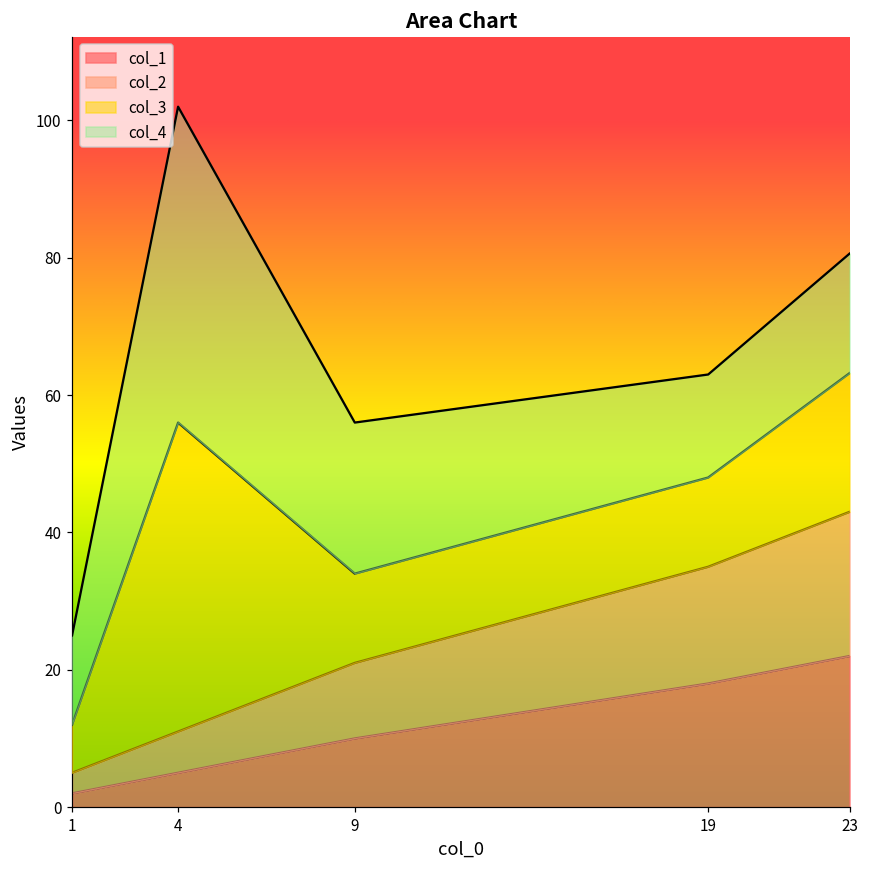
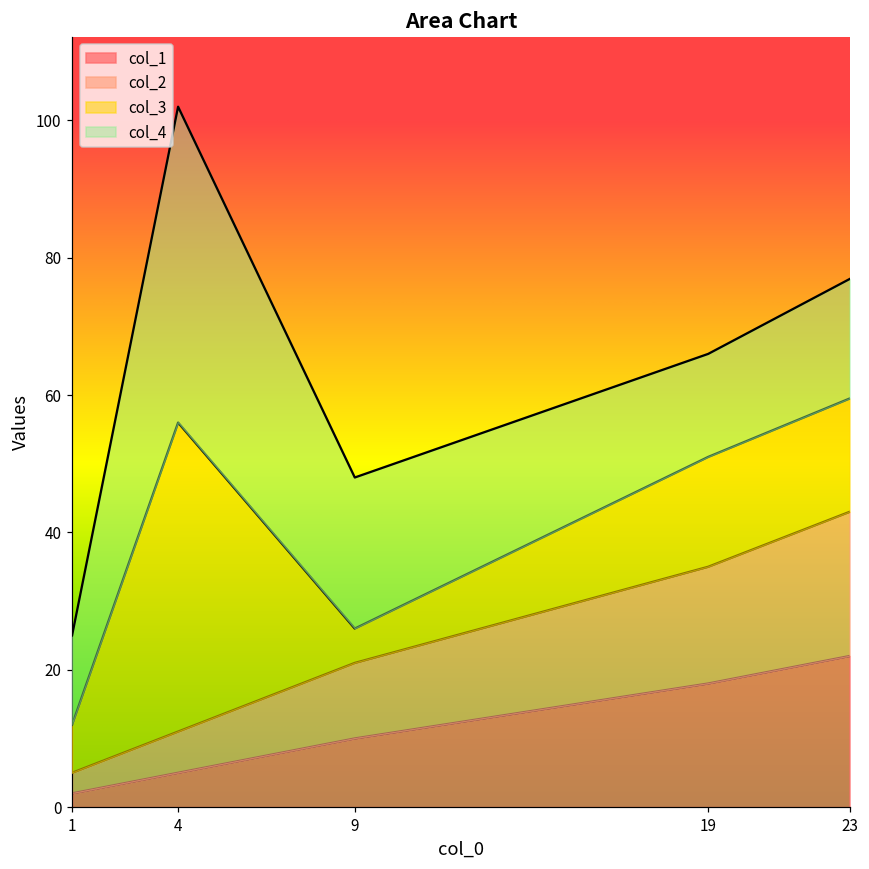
col_3, 9: 13 -> 5
col_3, 19: 13 -> 16
col_3, 23: 20 -> 17
